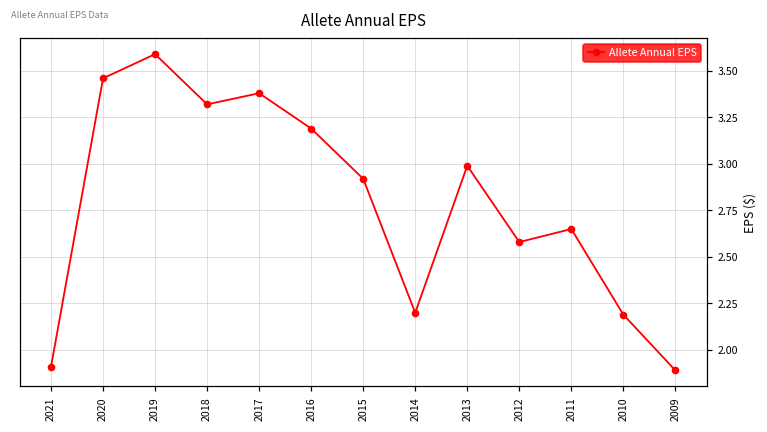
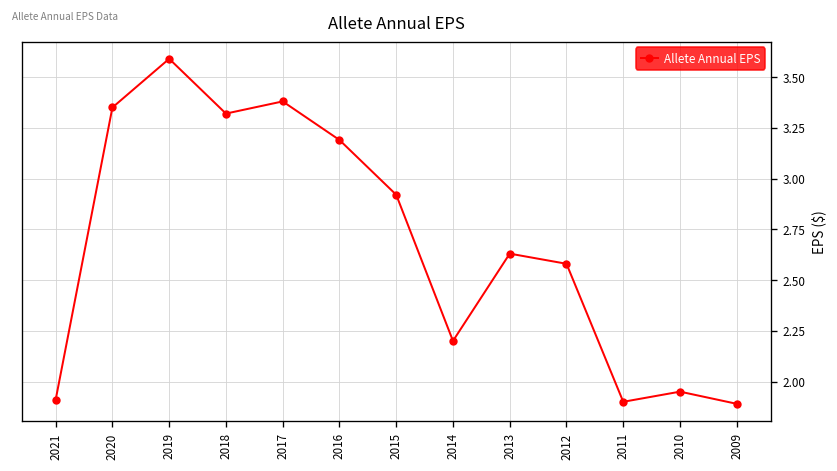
2020: 3.46 -> 3.35
2013: 2.99 -> 2.63
2011: 2.65 -> 1.90
2010: 2.19 -> 1.95
